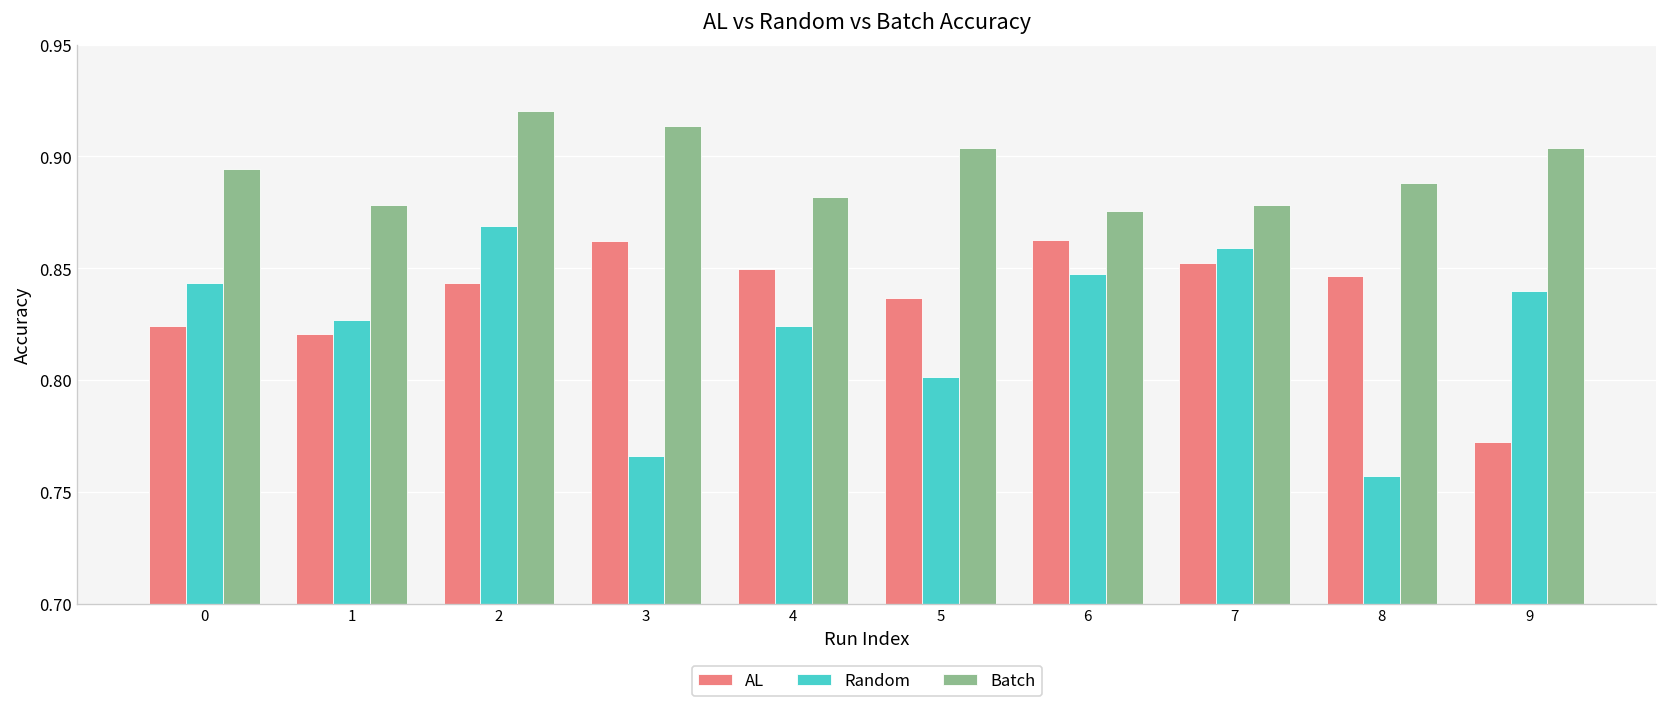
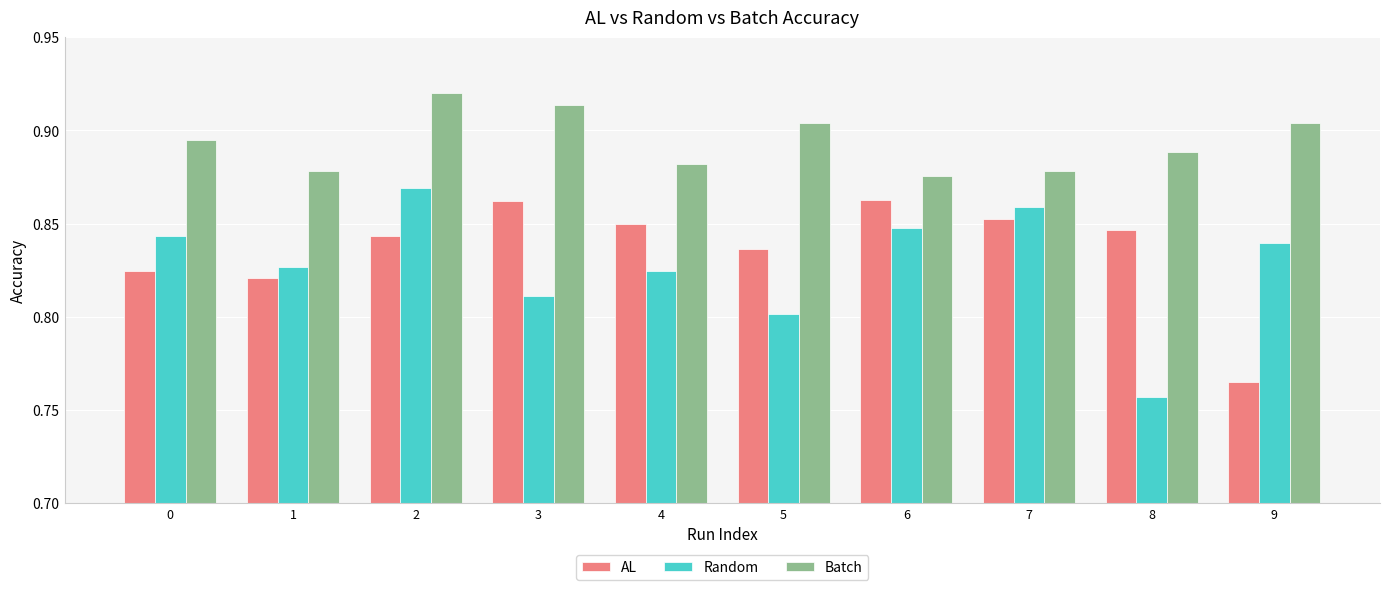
Random, 3: 0.766 -> 0.811
AL, 9: 0.772 -> 0.765
